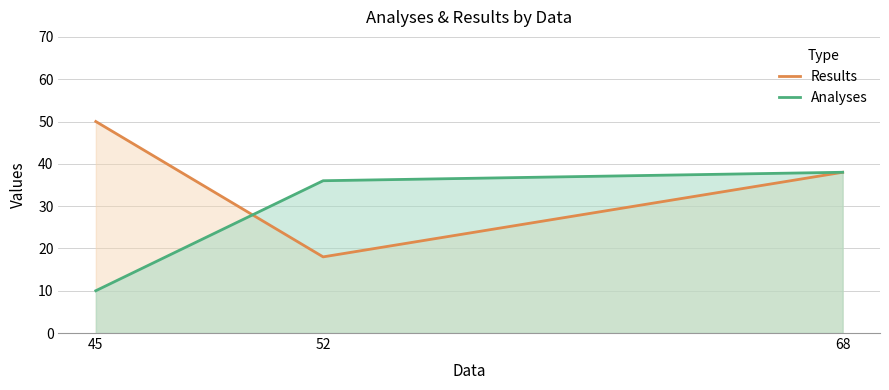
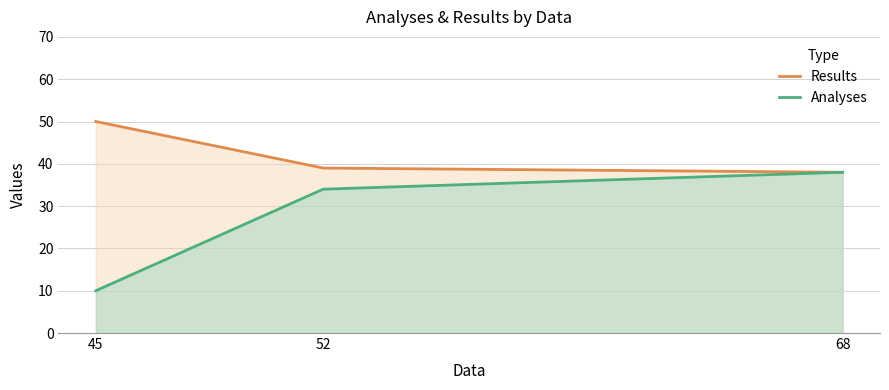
Results, 52: 18 -> 39
Analyses, 52: 36 -> 34
